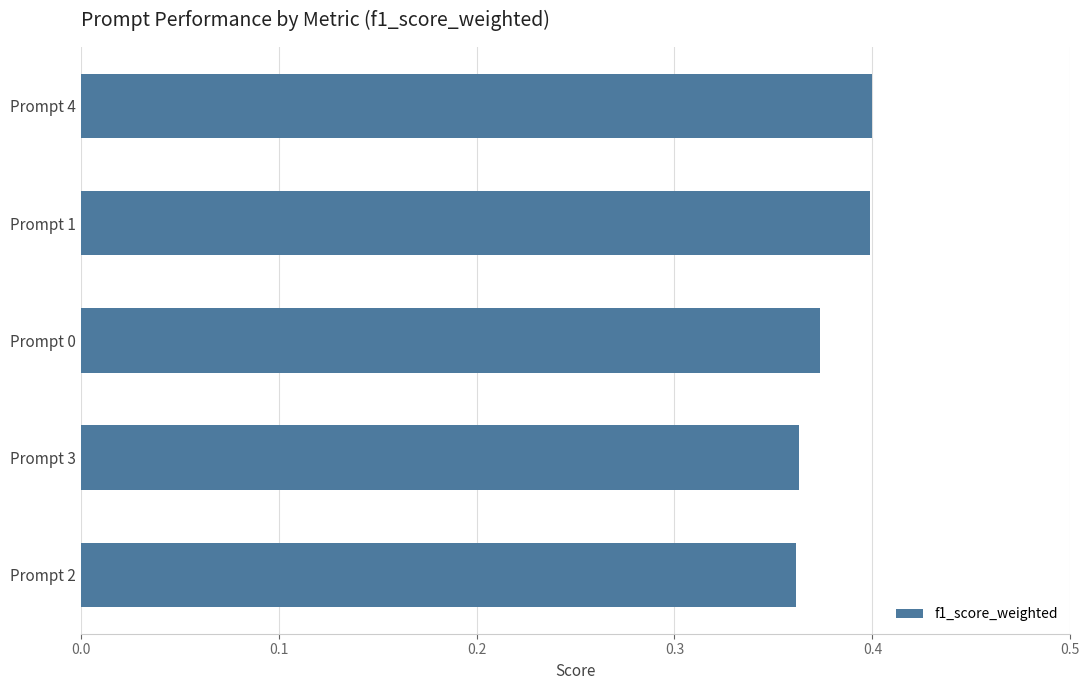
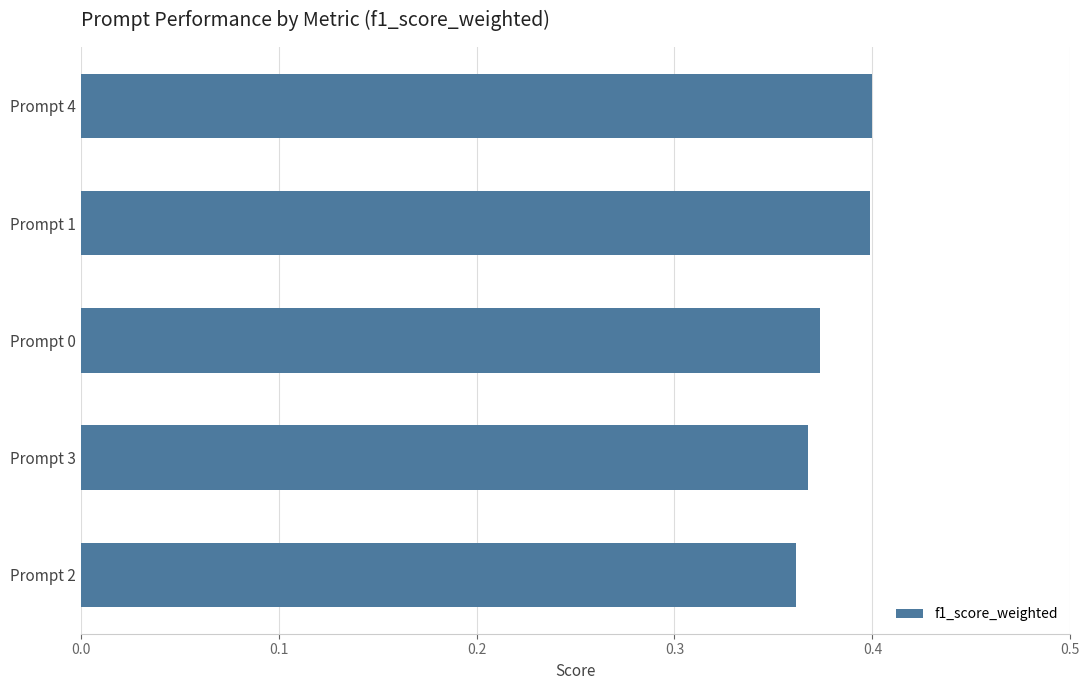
Prompt 3: 0.363 -> 0.368
